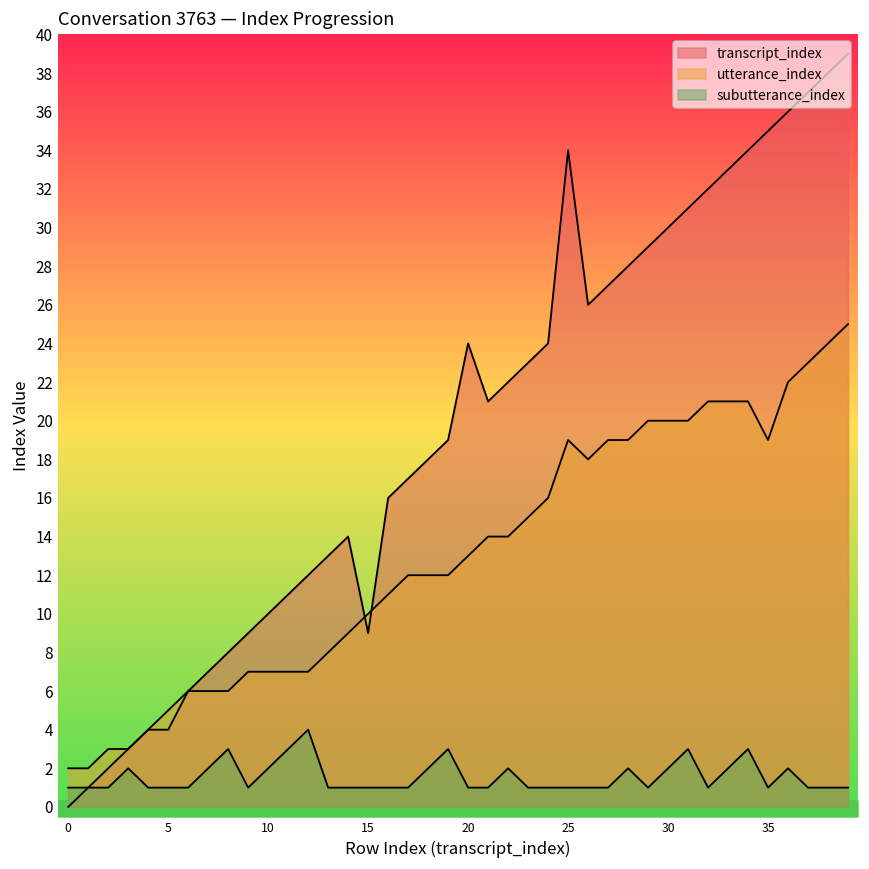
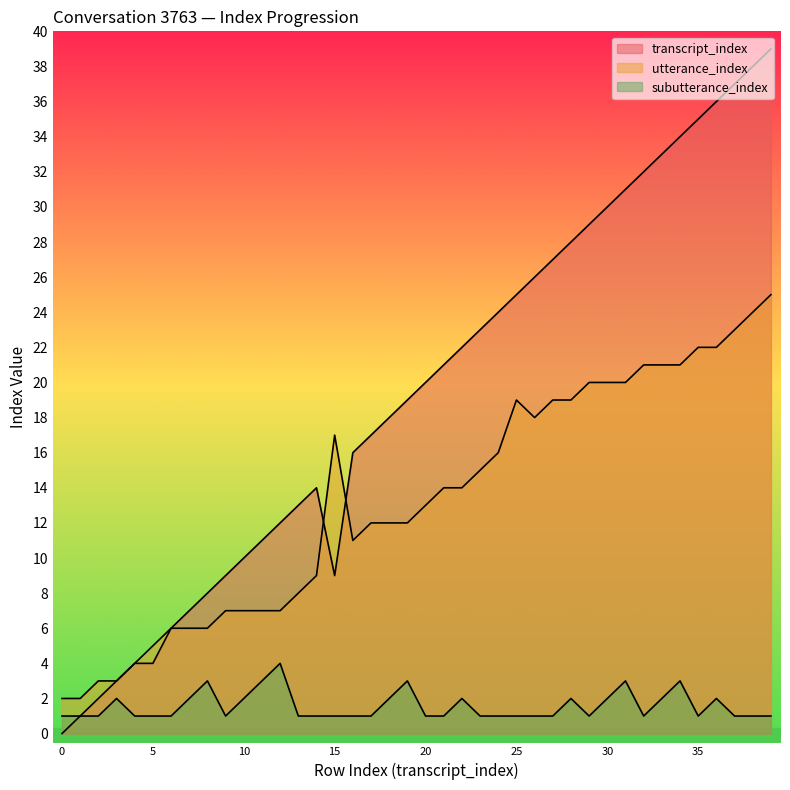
utterance_index, 15: 10 -> 17
transcript_index, 20: 24 -> 20
transcript_index, 25: 34 -> 25
utterance_index, 35: 19 -> 22
